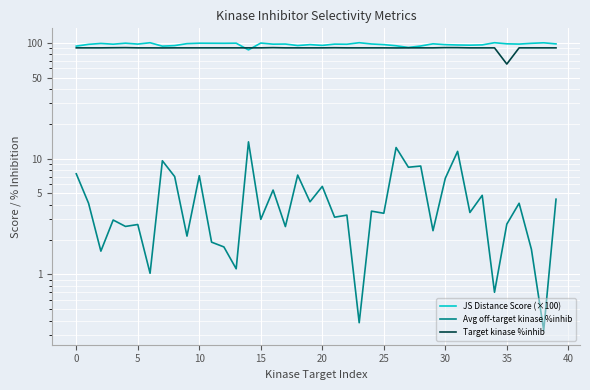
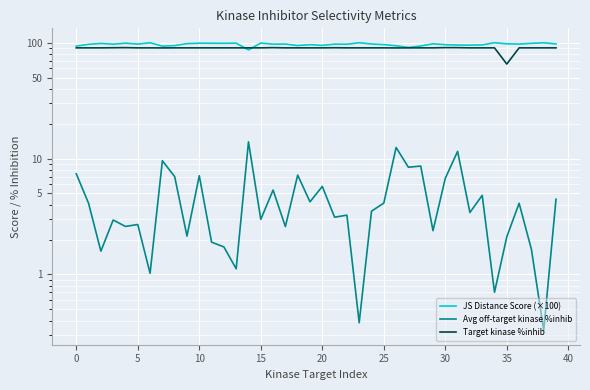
Avg off-target kinase %inhib, 25: 3.4 -> 4.1
Avg off-target kinase %inhib, 35: 2.7 -> 2.1
